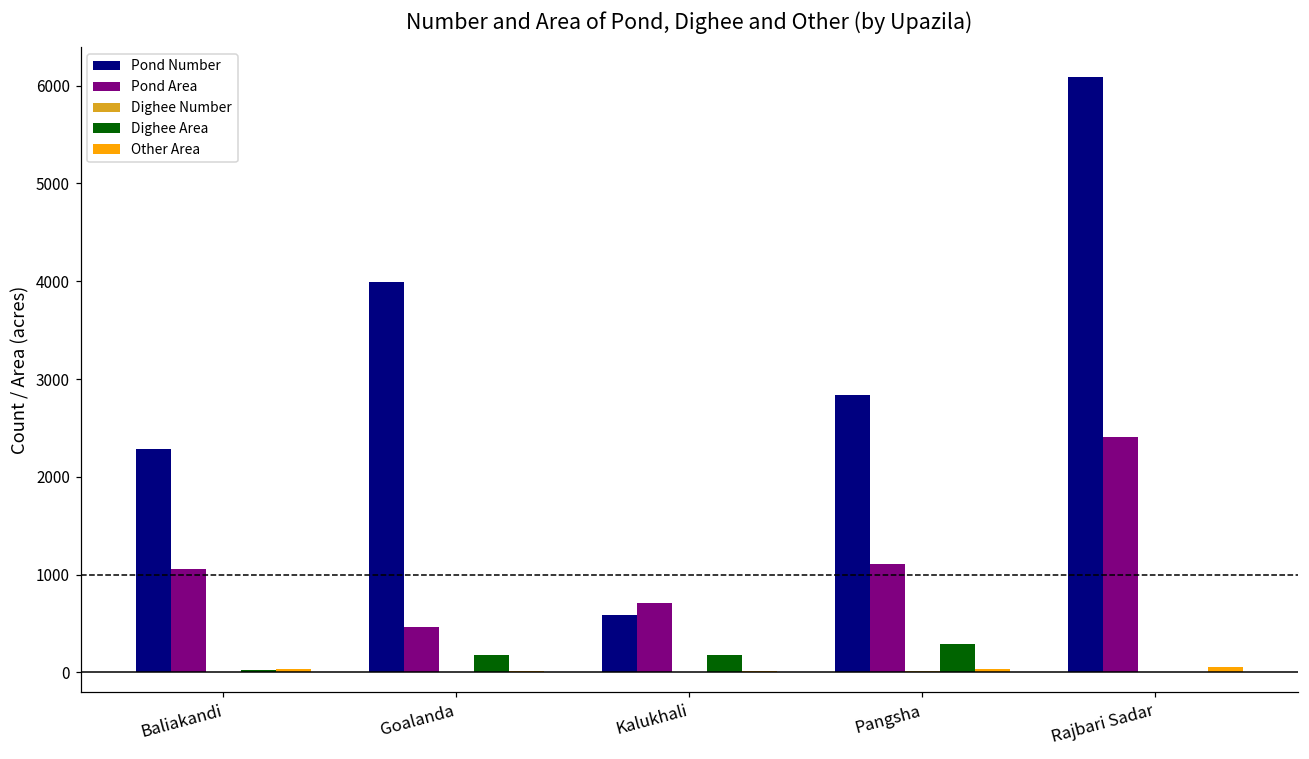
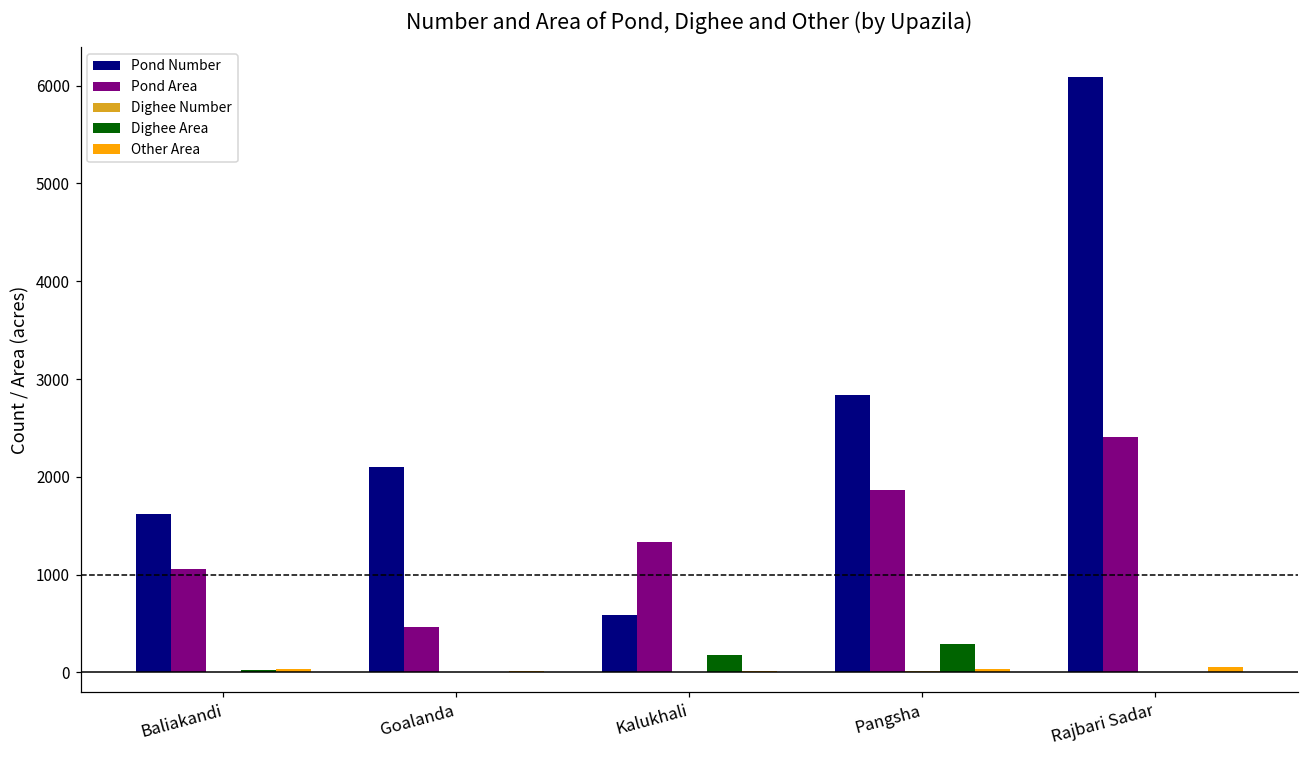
Pond Number, Baliakandi: 2300 -> 1600
Pond Number, Goalanda: 4000 -> 2100
Dighee Area, Goalanda: 200 -> 0
Pond Area, Kalukhali: 700 -> 1300
Pond Area, Pangsha: 1100 -> 1900
